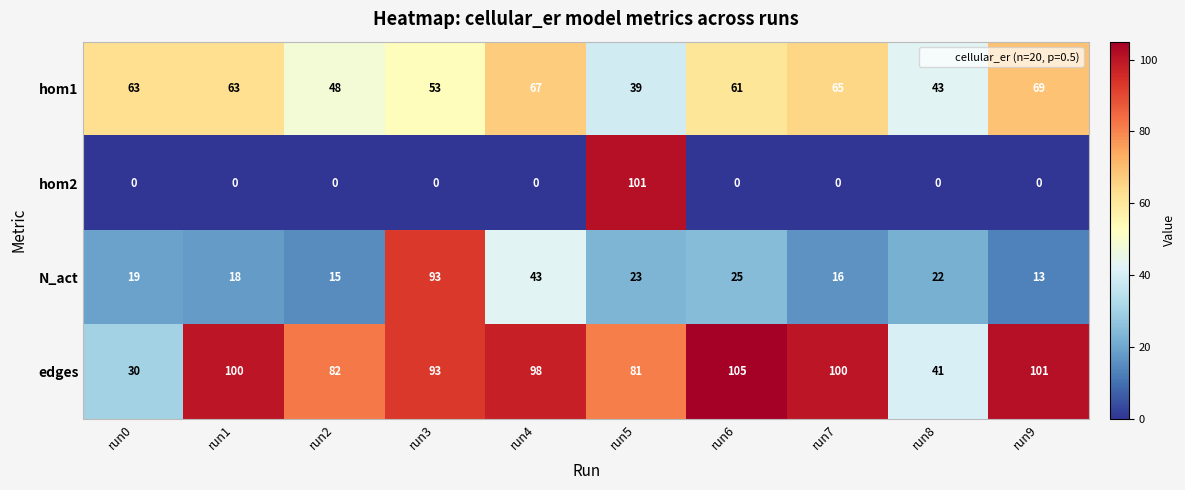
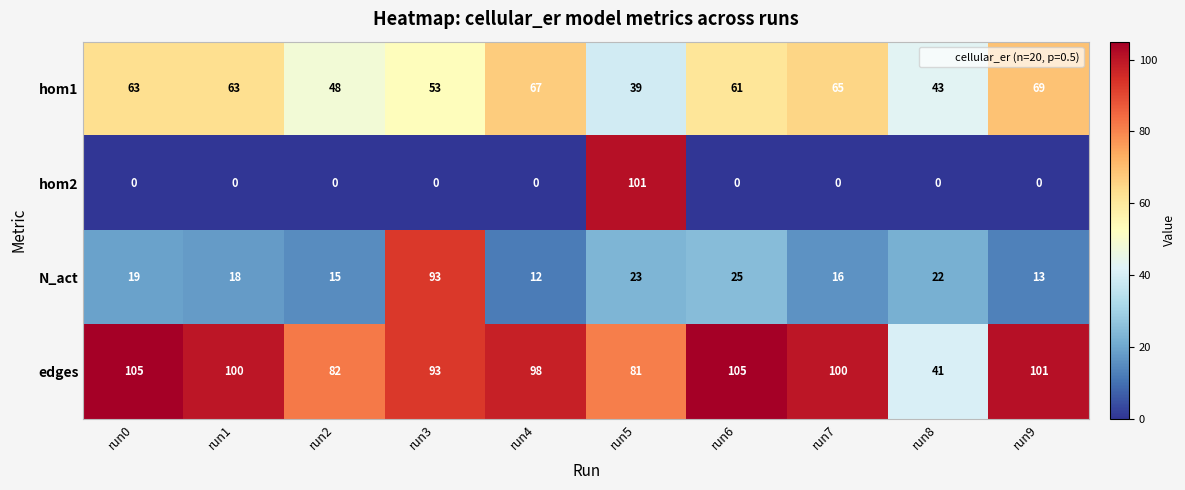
N_act, run4: 43 -> 12
edges, run0: 30 -> 105
